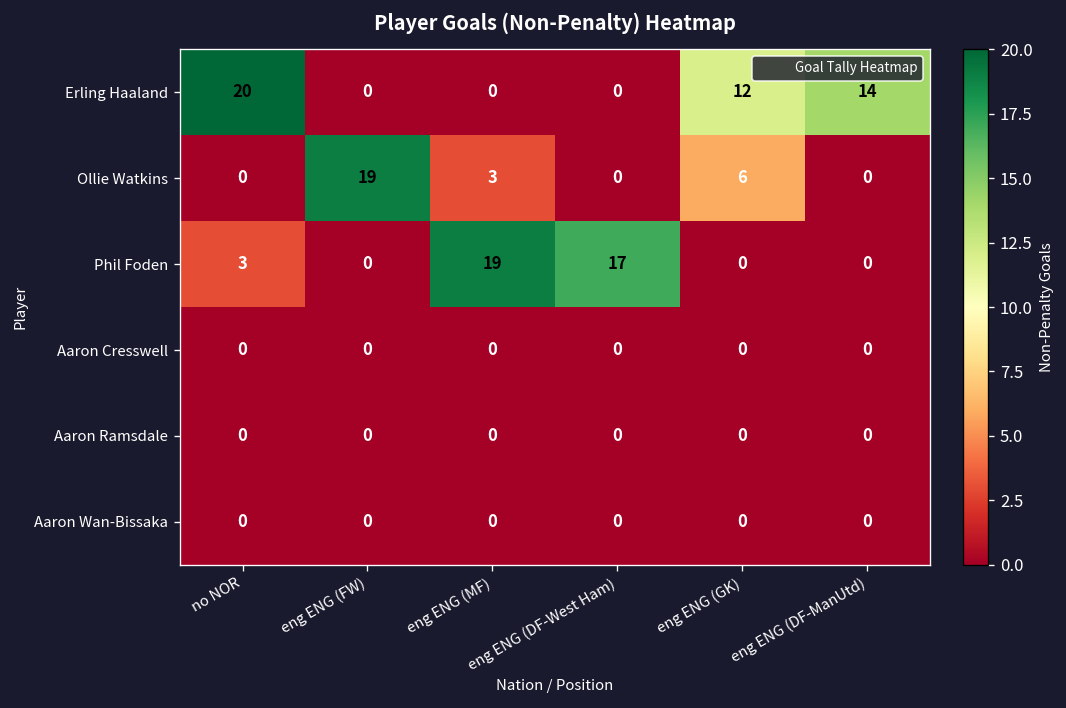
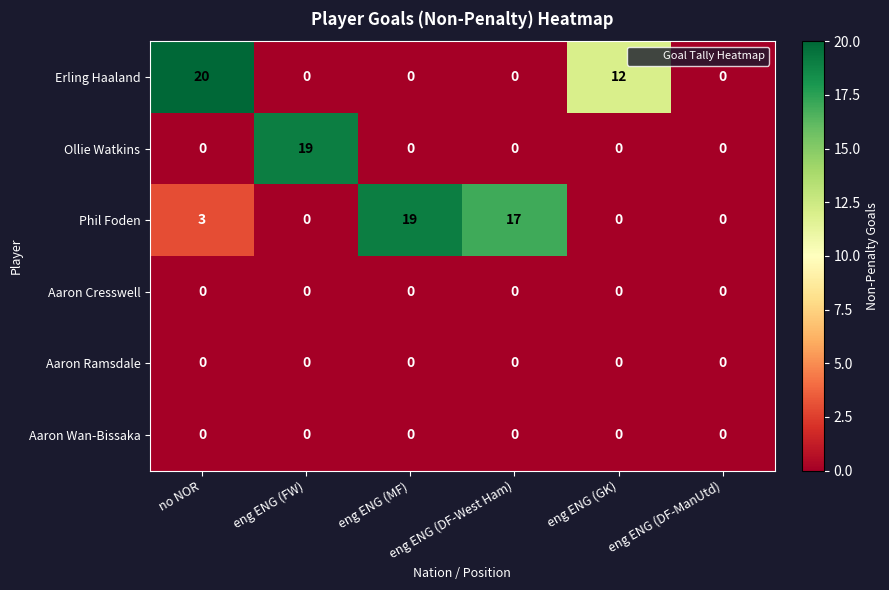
Erling Haaland, eng ENG (DF-ManUtd): 14 -> 0
Ollie Watkins, eng ENG (MF): 3 -> 0
Ollie Watkins, eng ENG (GK): 6 -> 0
